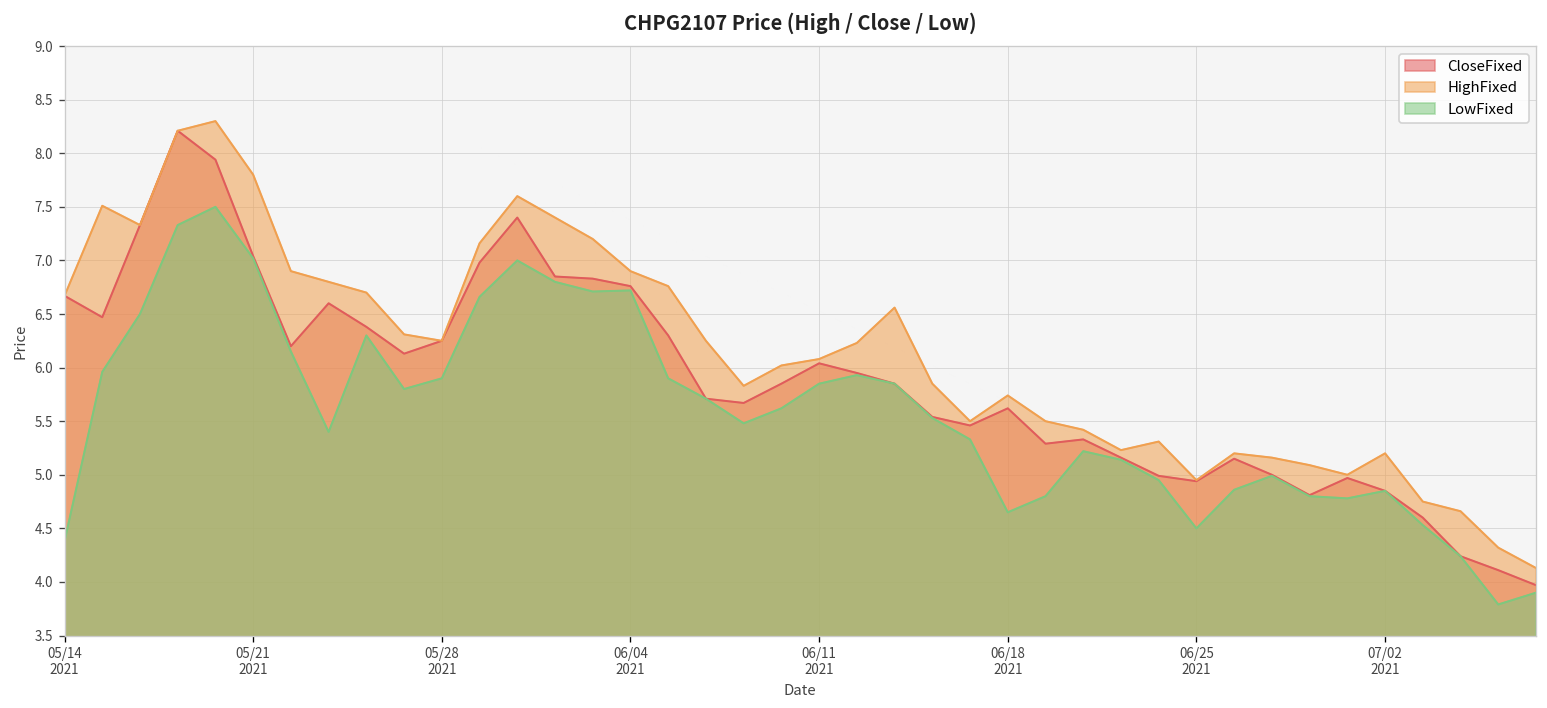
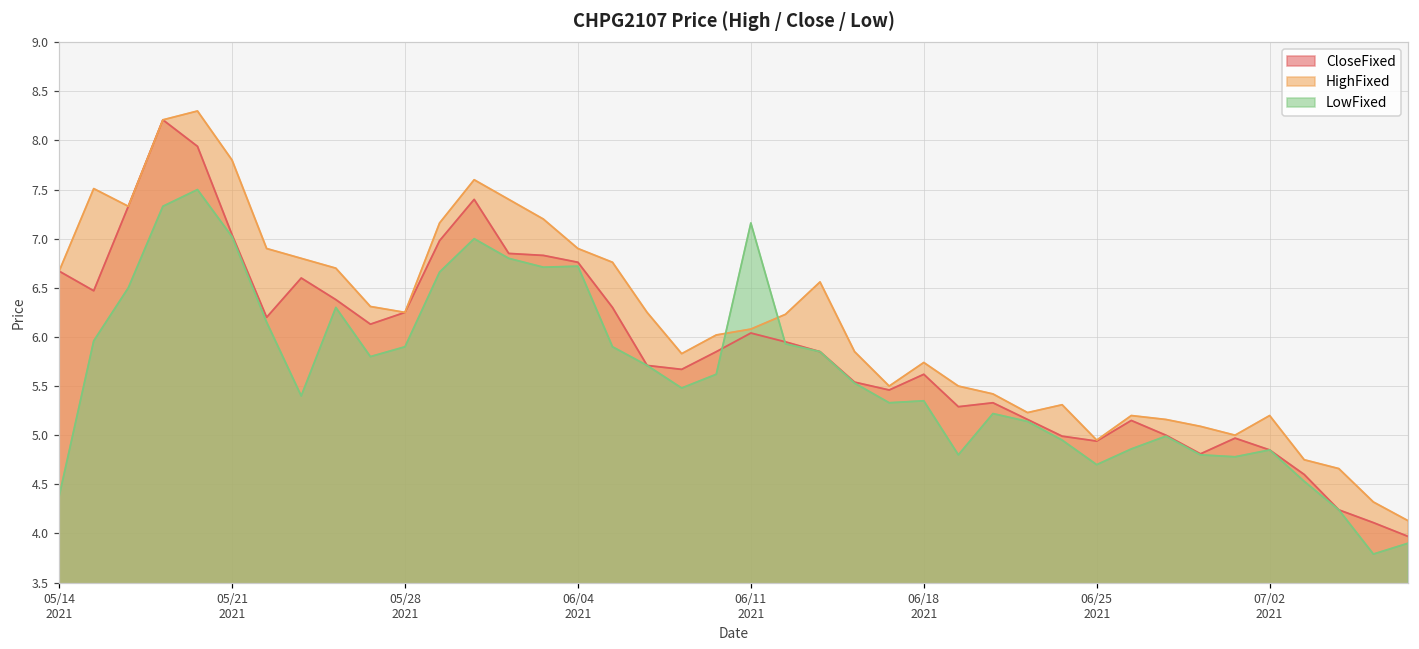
LowFixed, 06/11 2021: 5.9 -> 7.2
LowFixed, 06/18 2021: 4.7 -> 5.4
LowFixed, 06/25 2021: 4.5 -> 4.7
